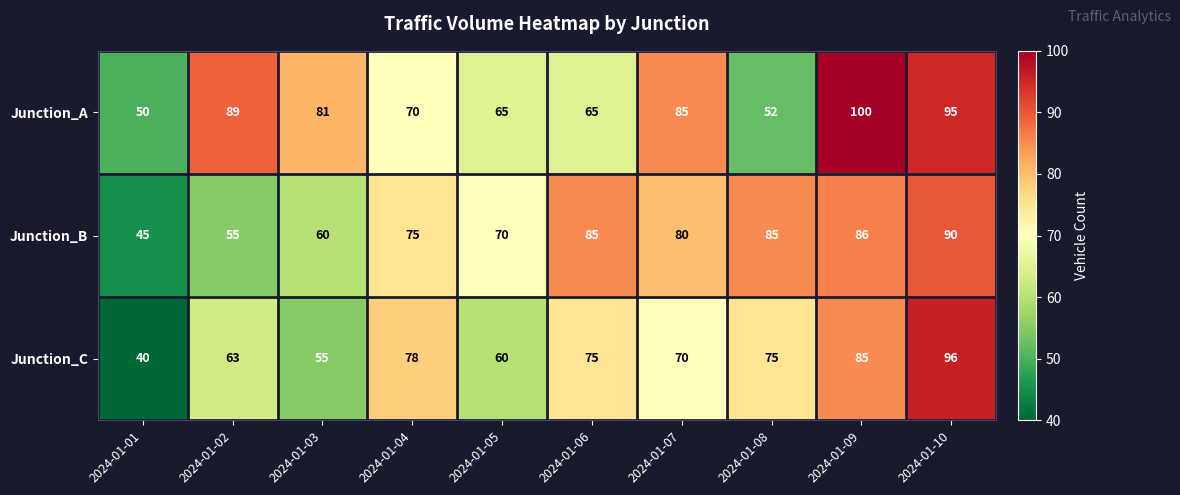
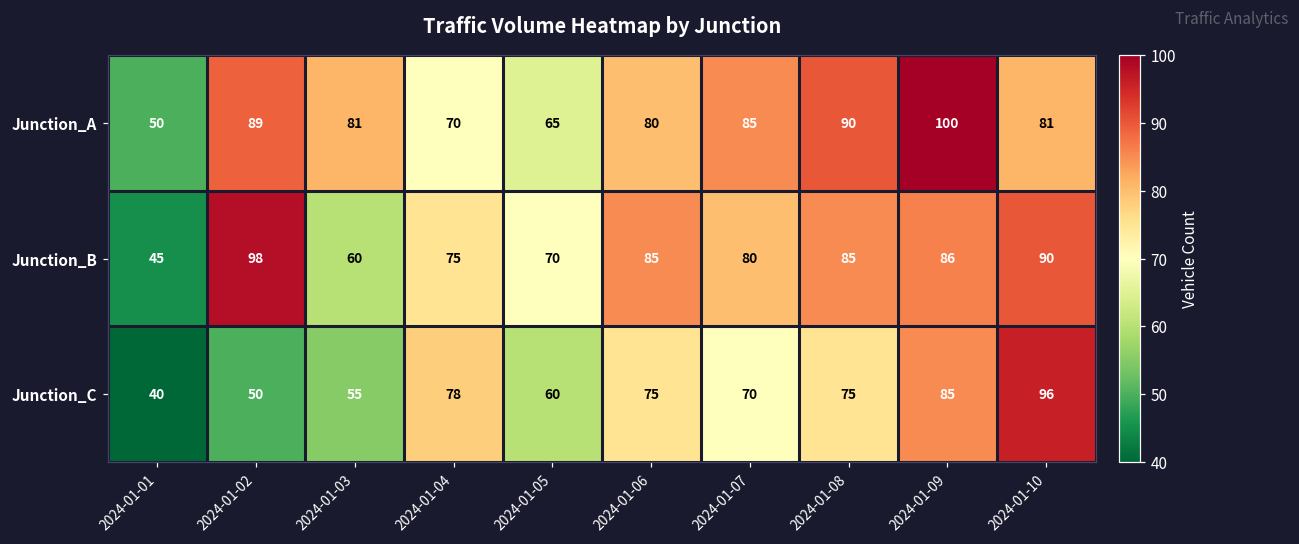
Junction_A, 2024-01-06: 65 -> 80
Junction_A, 2024-01-08: 52 -> 90
Junction_A, 2024-01-10: 95 -> 81
Junction_B, 2024-01-02: 55 -> 98
Junction_C, 2024-01-02: 63 -> 50
